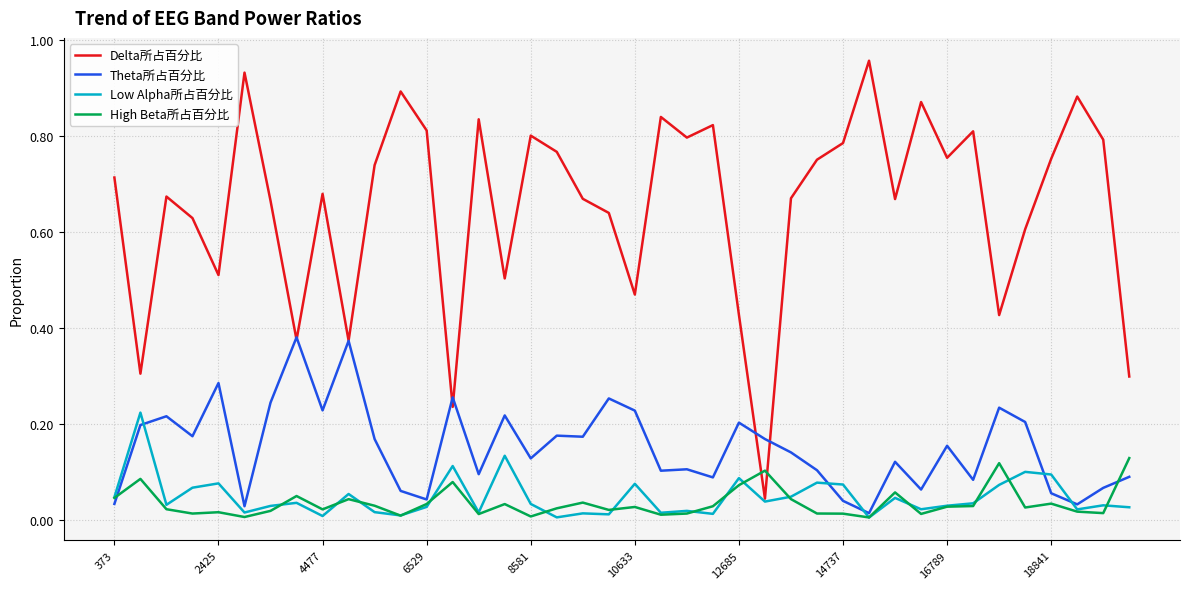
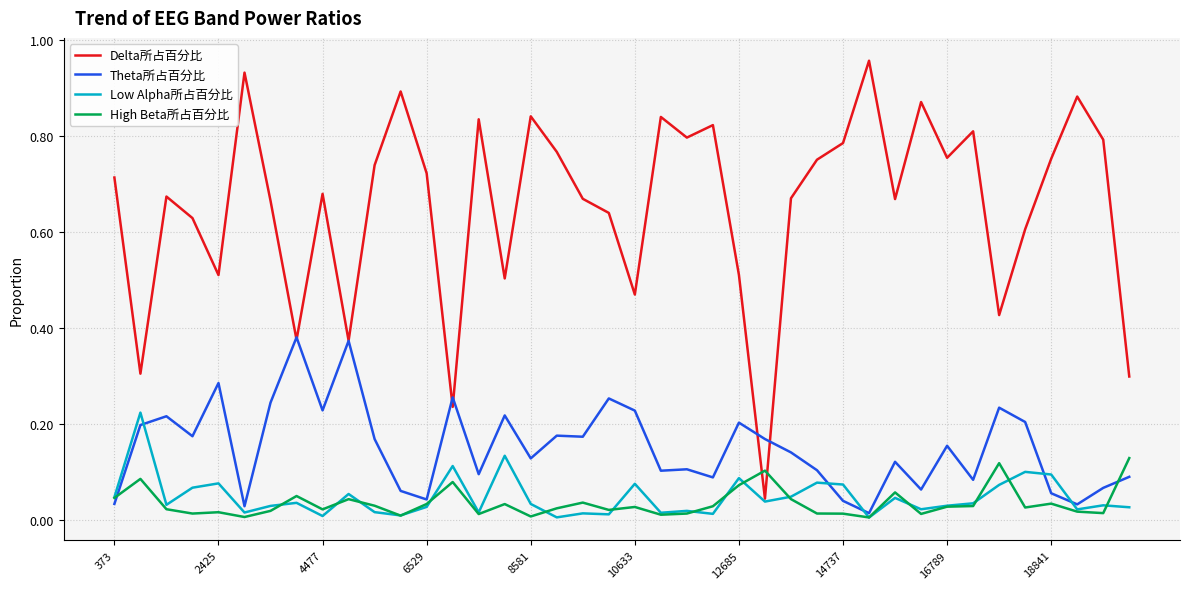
Delta所占百分比, 6529: 0.81 -> 0.72
Delta所占百分比, 8581: 0.80 -> 0.84
Delta所占百分比, 12685: 0.43 -> 0.51
